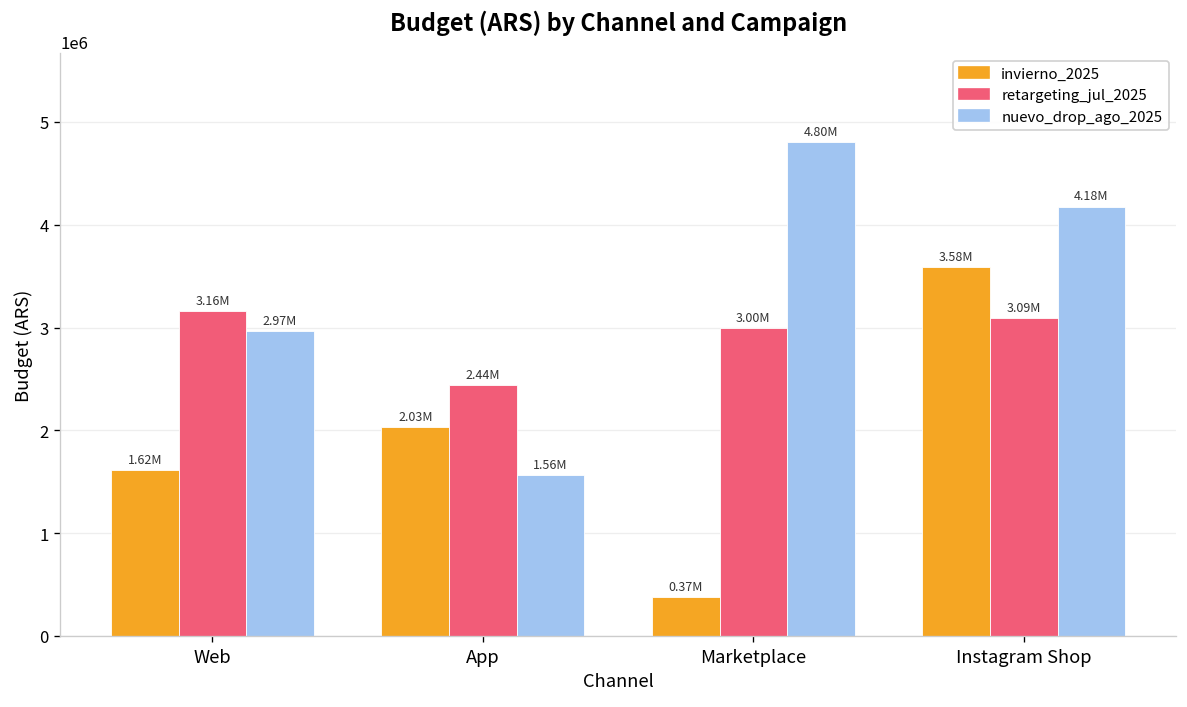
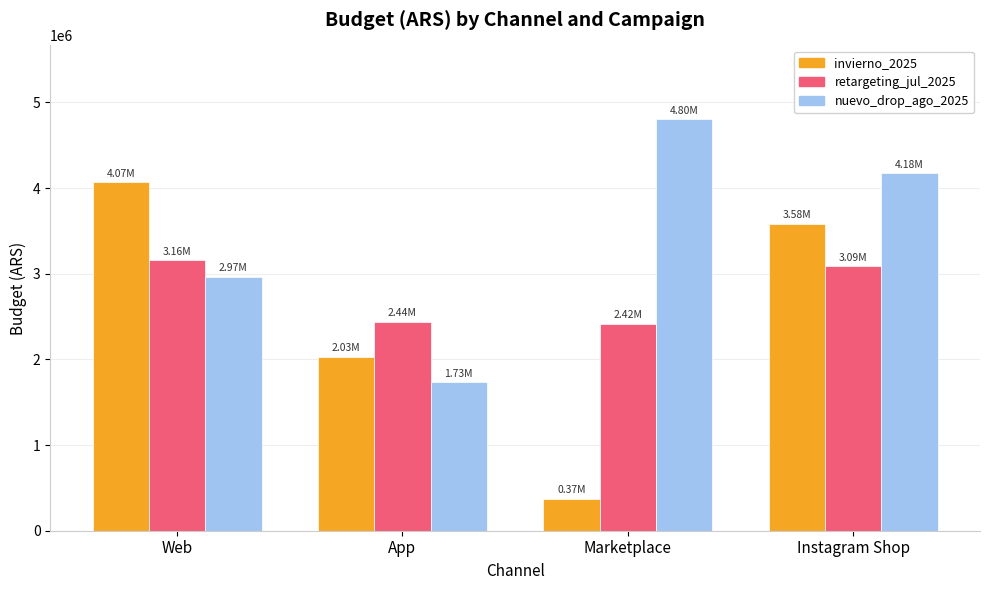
invierno_2025, Web: 1.62M -> 4.07M
nuevo_drop_ago_2025, App: 1.56M -> 1.73M
retargeting_jul_2025, Marketplace: 3.00M -> 2.42M
